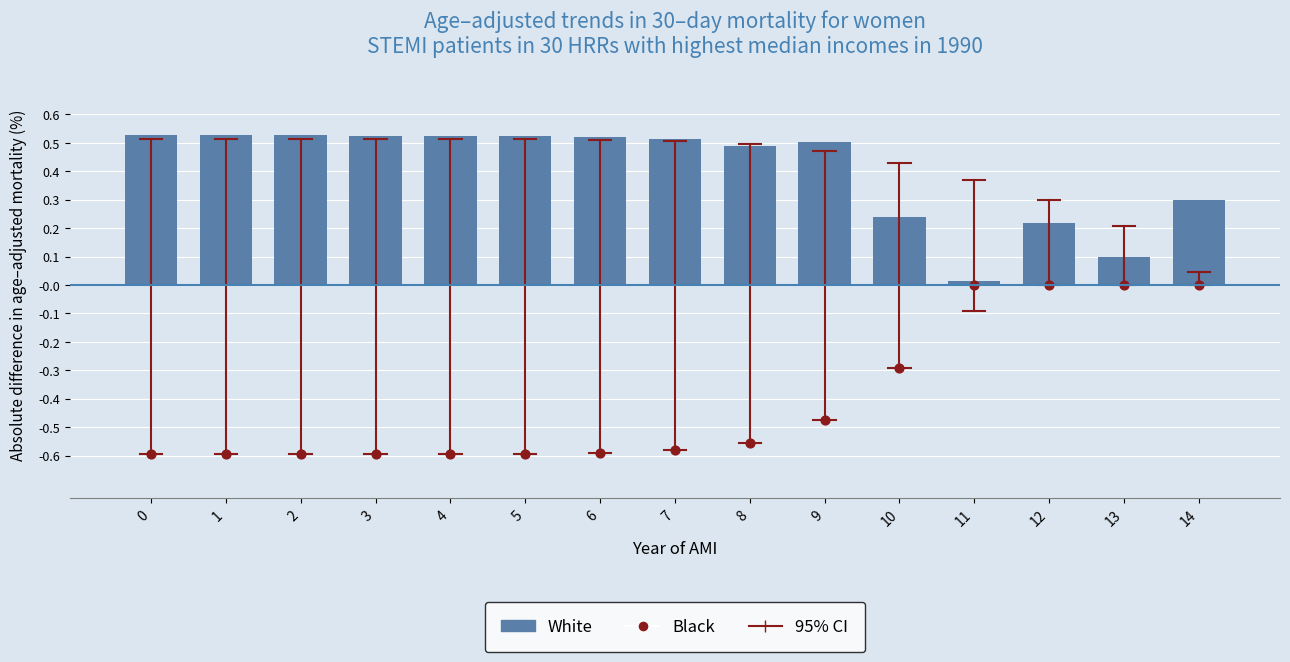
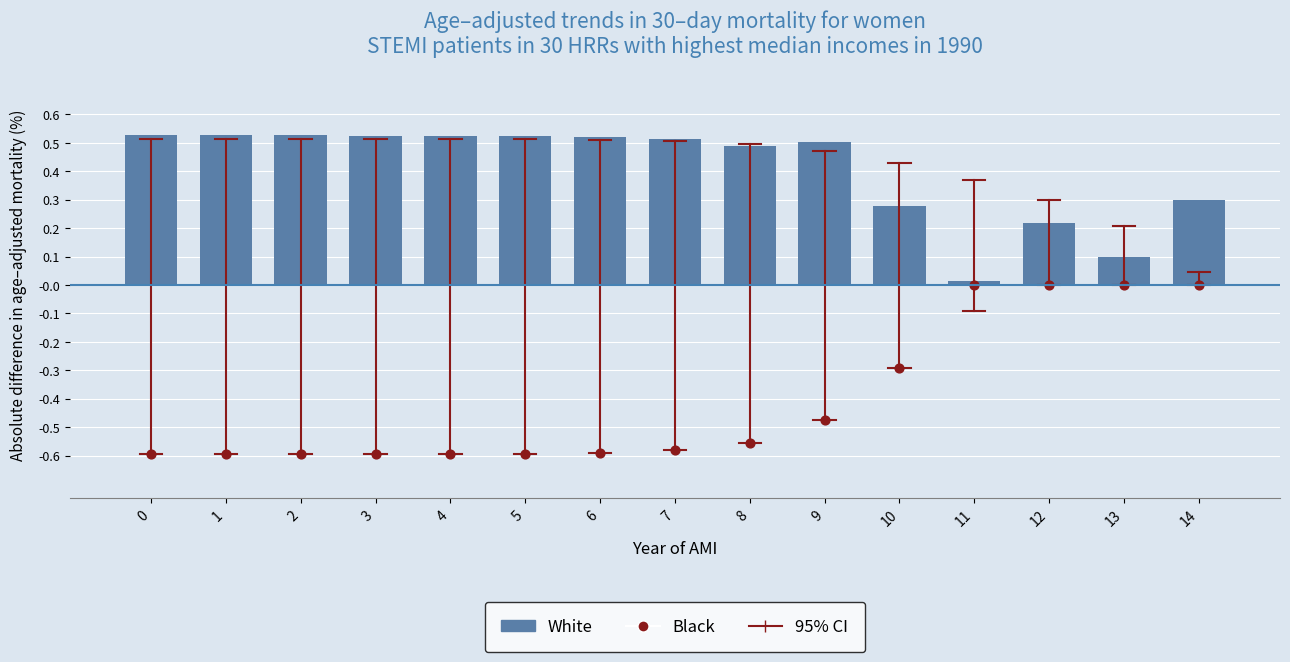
White, 10: 0.24 -> 0.28
